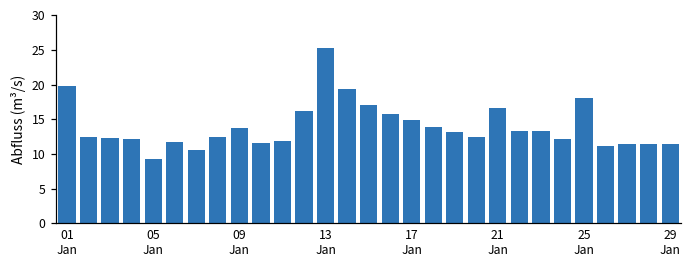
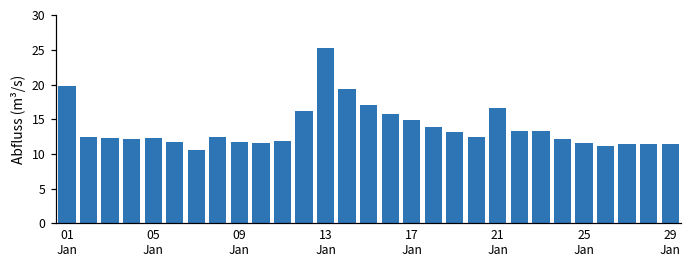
05 Jan: 9 -> 12
09 Jan: 14 -> 12
25 Jan: 18 -> 12
